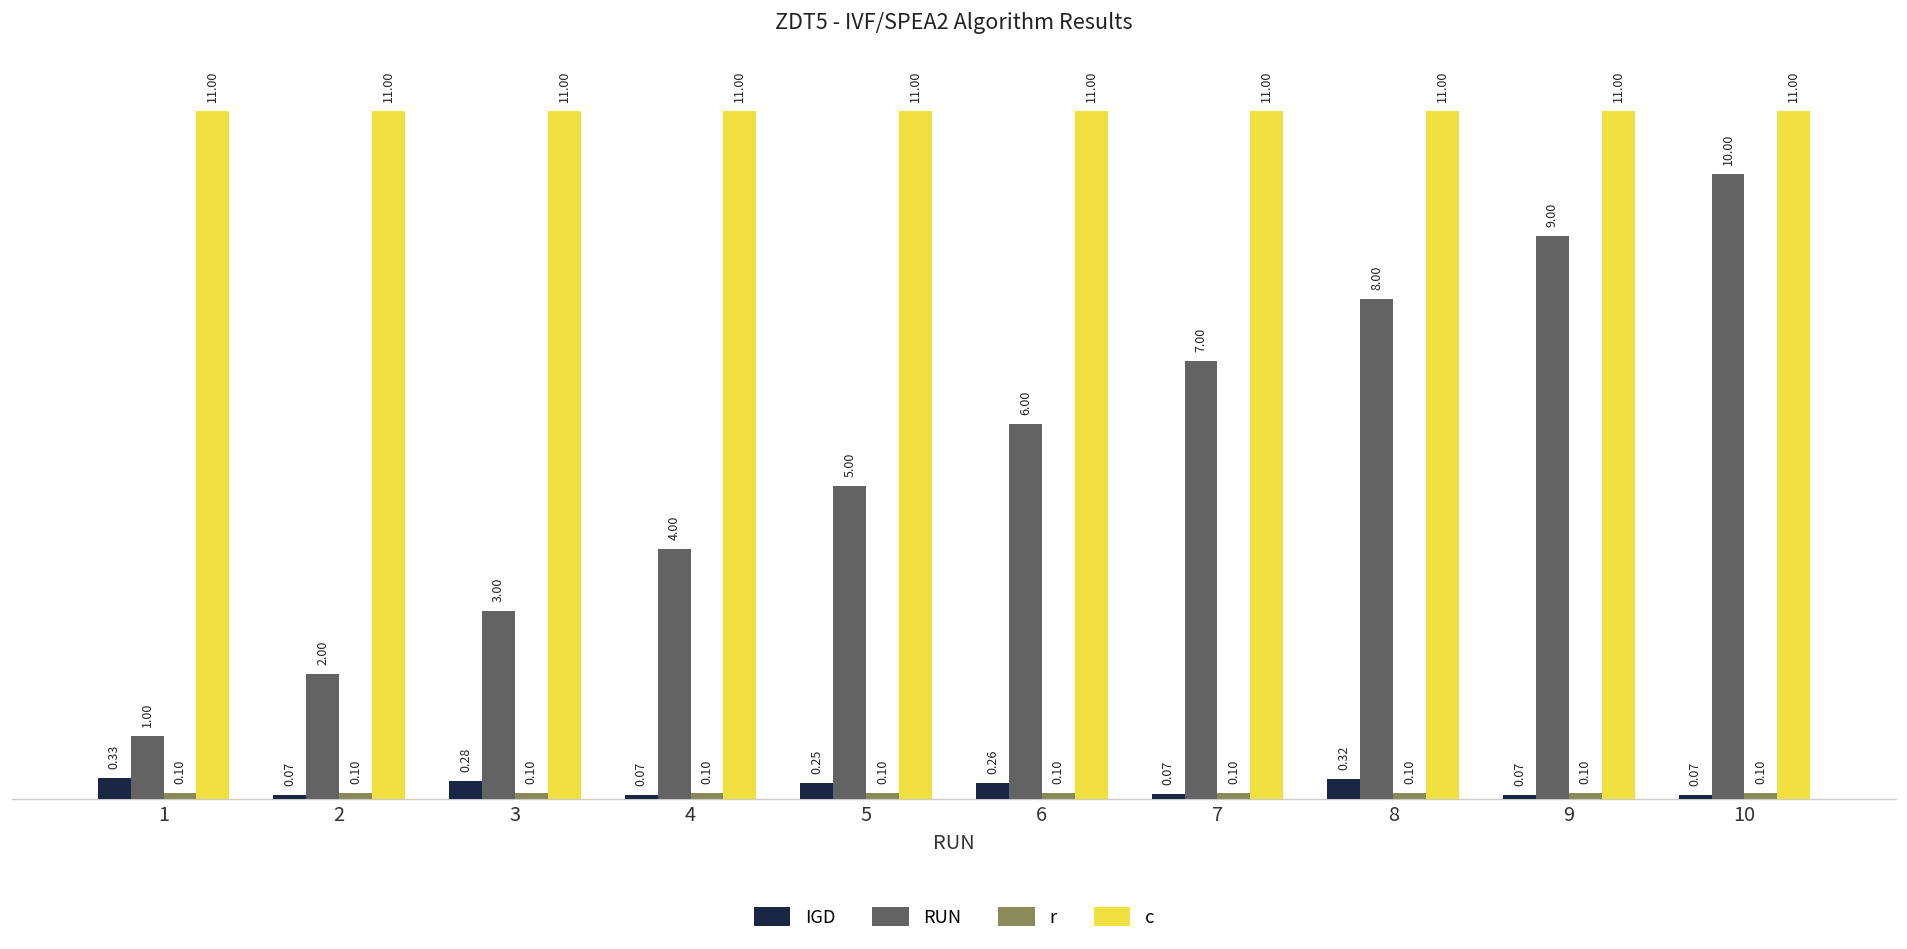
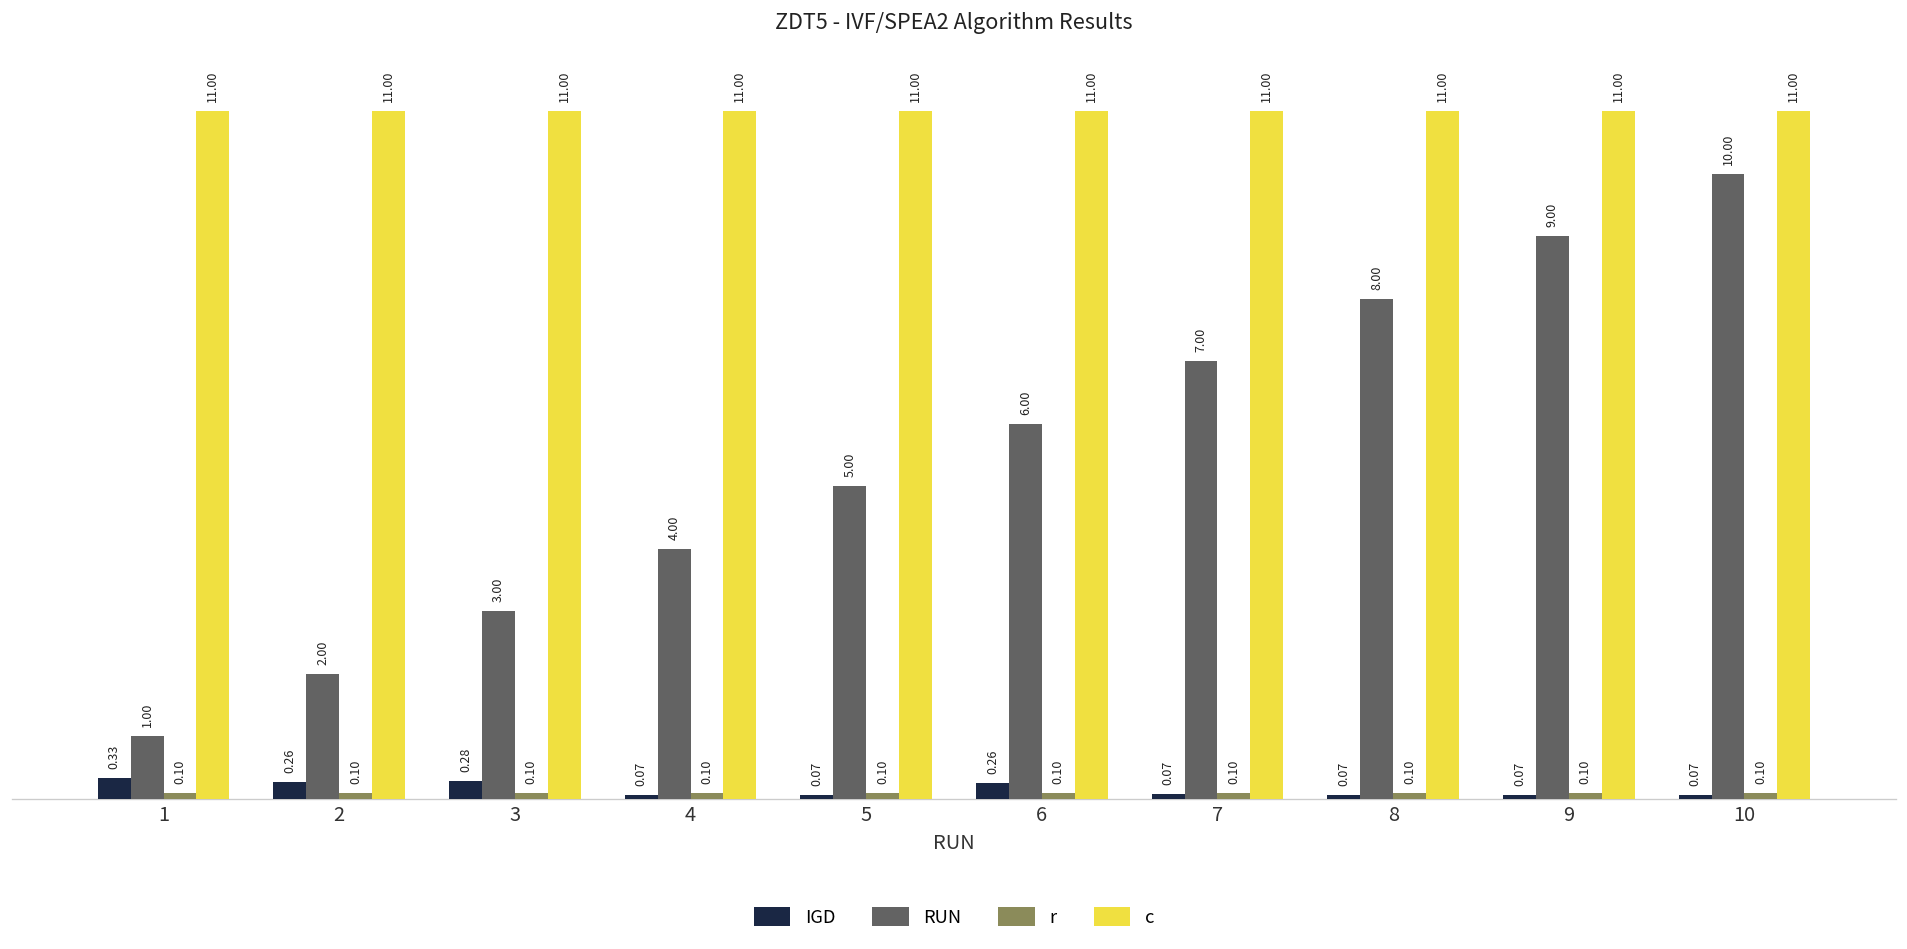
IGD, 2: 0.07 -> 0.26
IGD, 5: 0.25 -> 0.07
IGD, 8: 0.32 -> 0.07
